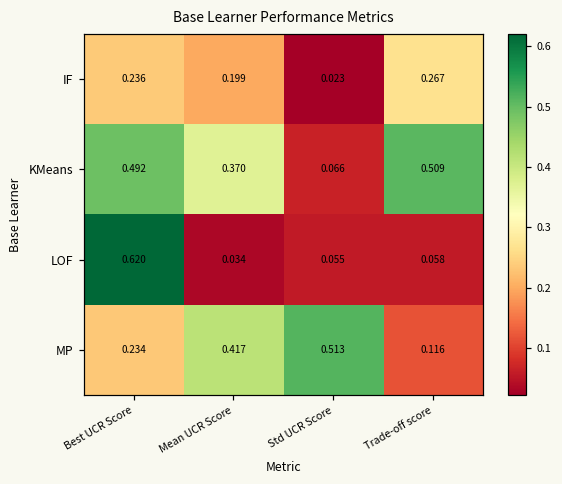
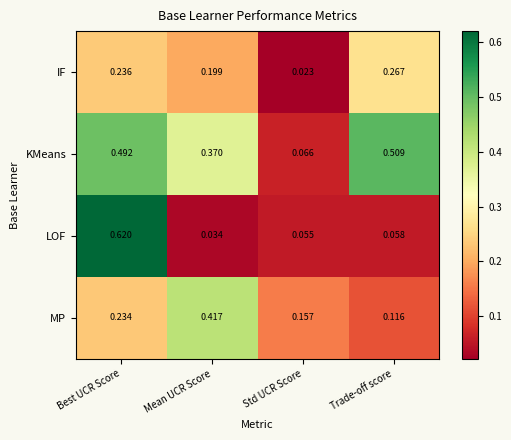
MP, Std UCR Score: 0.513 -> 0.157
